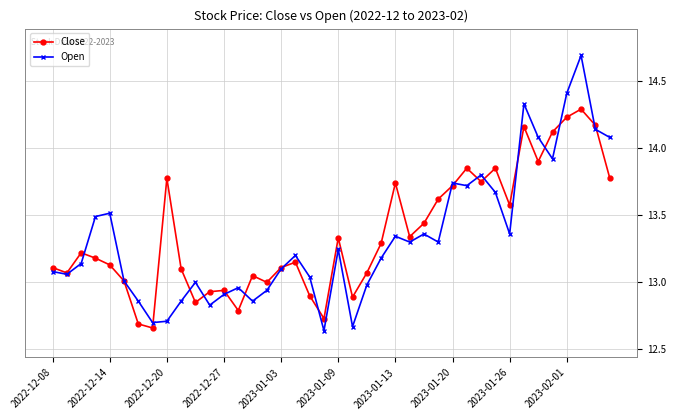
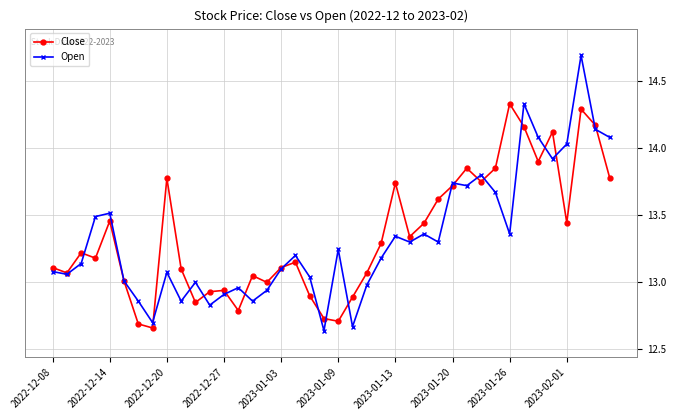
Close, 2022-12-14: 13.13 -> 13.46
Open, 2022-12-20: 12.71 -> 13.07
Close, 2023-01-09: 13.33 -> 12.71
Close, 2023-01-26: 13.58 -> 14.33
Close, 2023-02-01: 14.23 -> 13.44
Open, 2023-02-01: 14.41 -> 14.03
